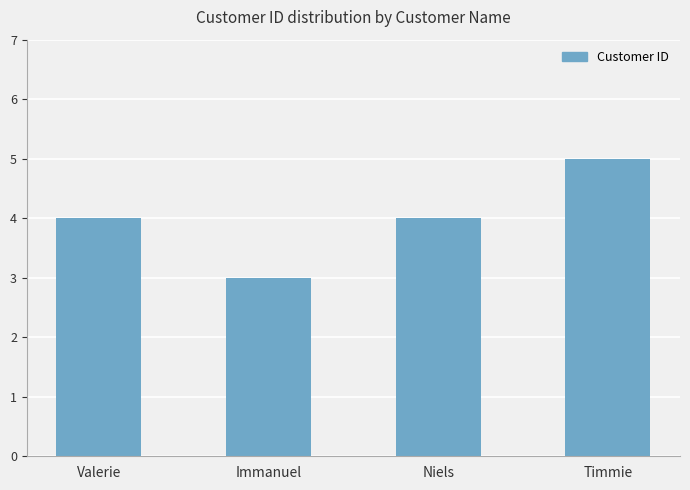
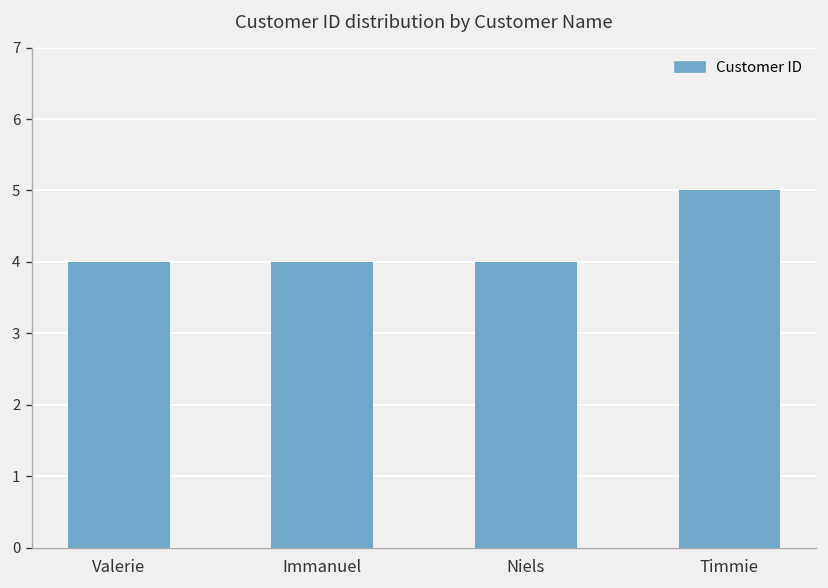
Immanuel: 3 -> 4
